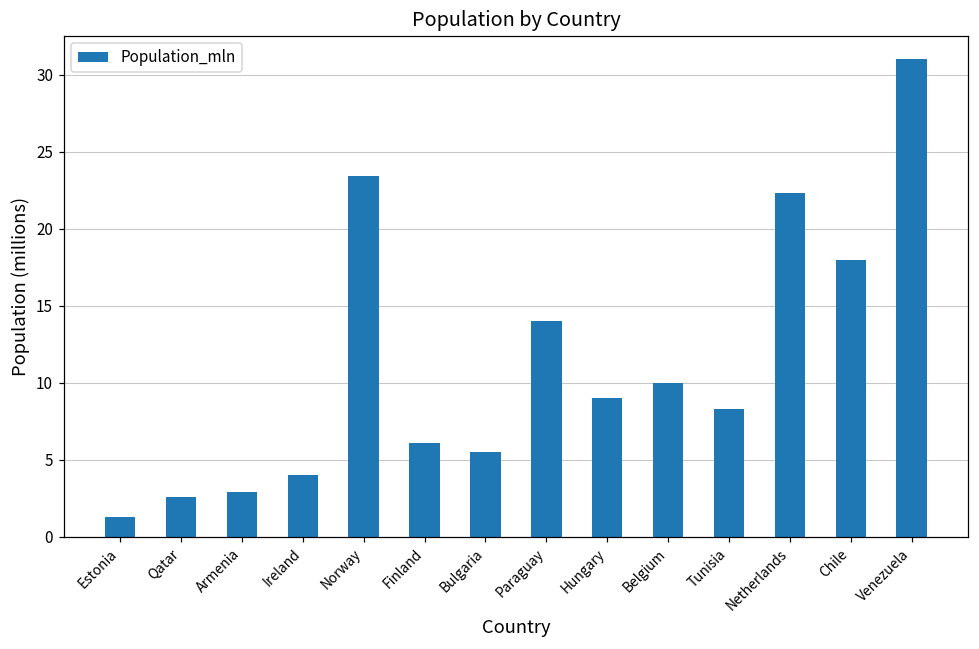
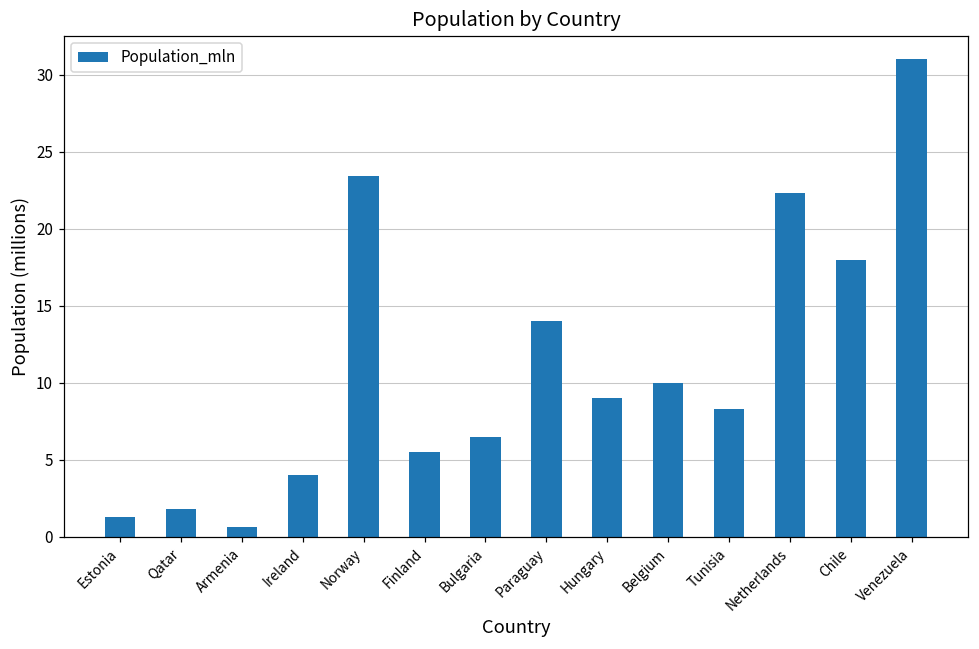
Qatar: 2.6 -> 1.8
Armenia: 2.9 -> 0.6
Finland: 6.1 -> 5.5
Bulgaria: 5.5 -> 6.5
